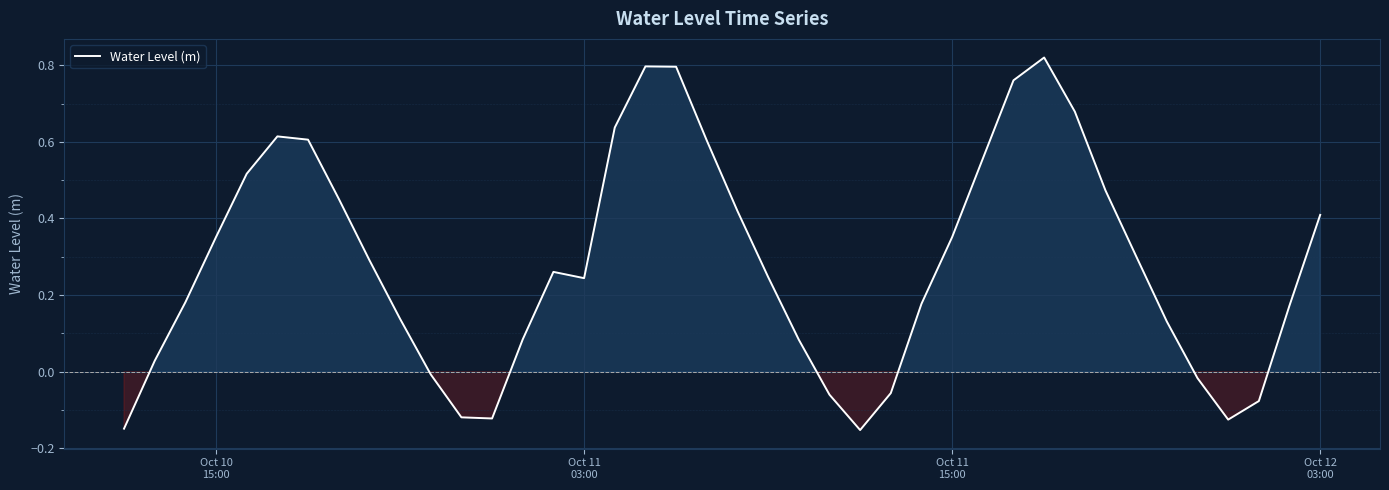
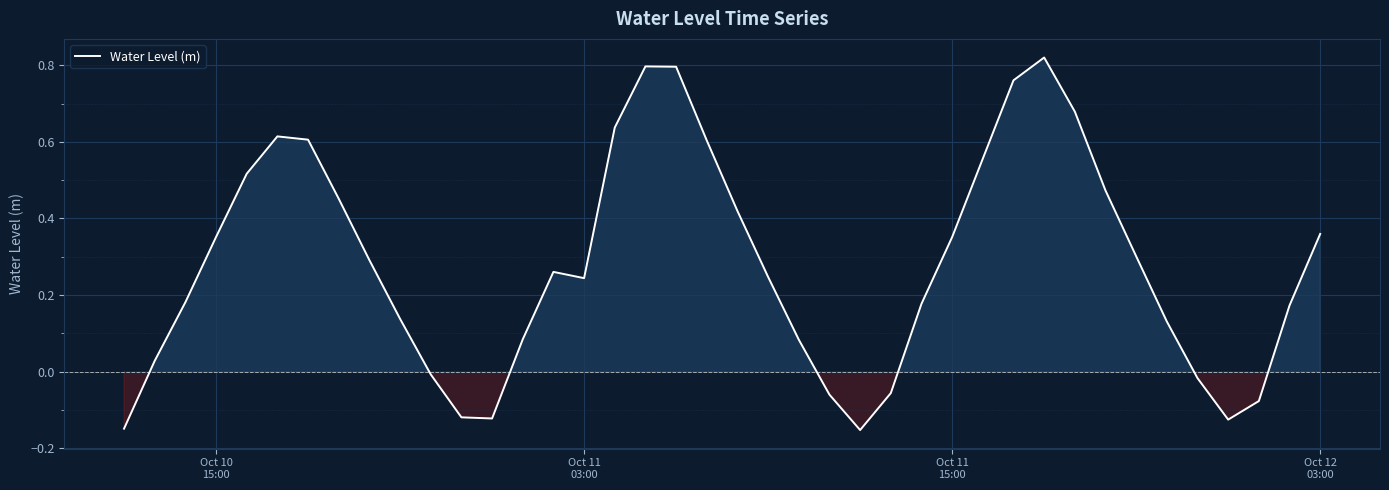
Oct 12 03:00: 0.41 -> 0.36
